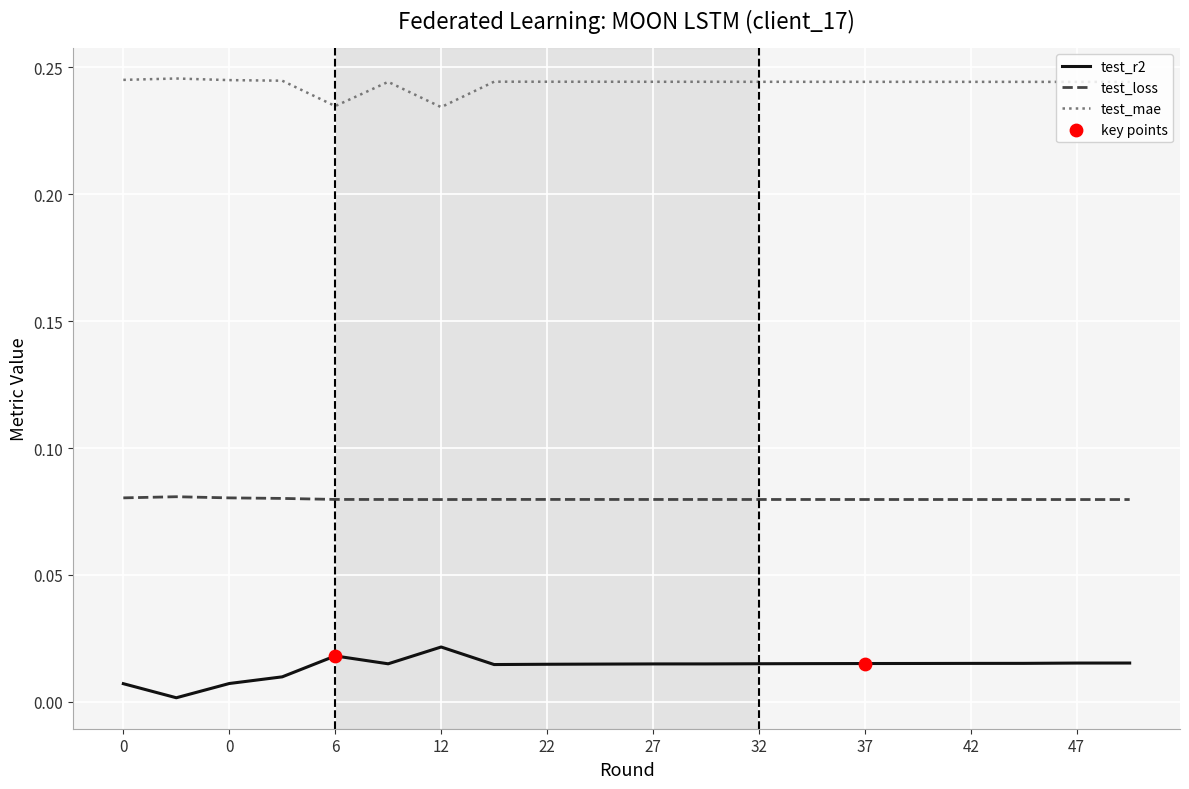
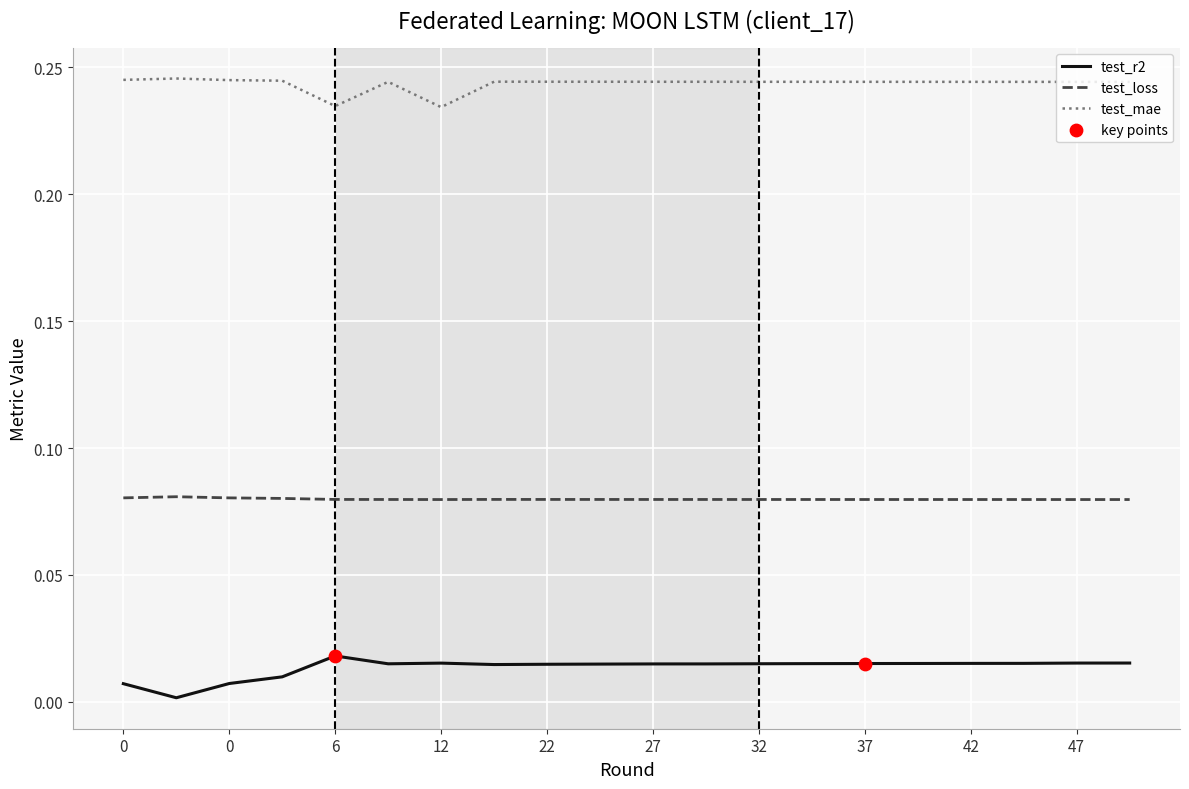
test_r2, 12: 0.022 -> 0.015
